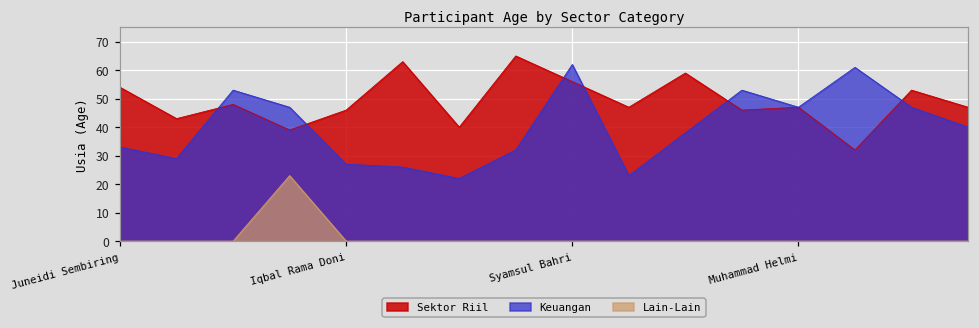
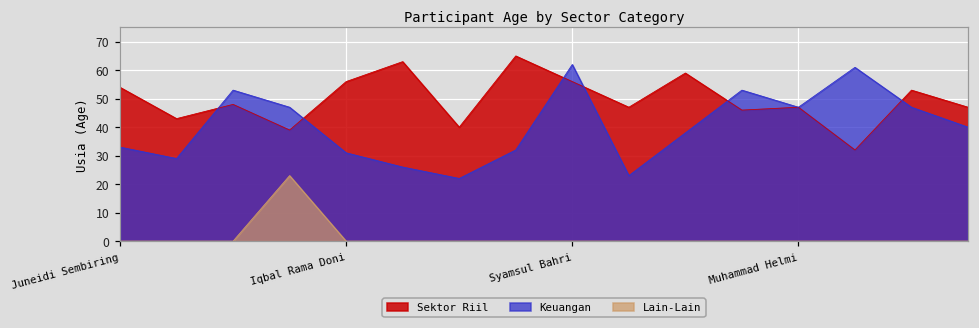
Sektor Riil, Iqbal Rama Doni: 46 -> 56
Keuangan, Iqbal Rama Doni: 27 -> 31
